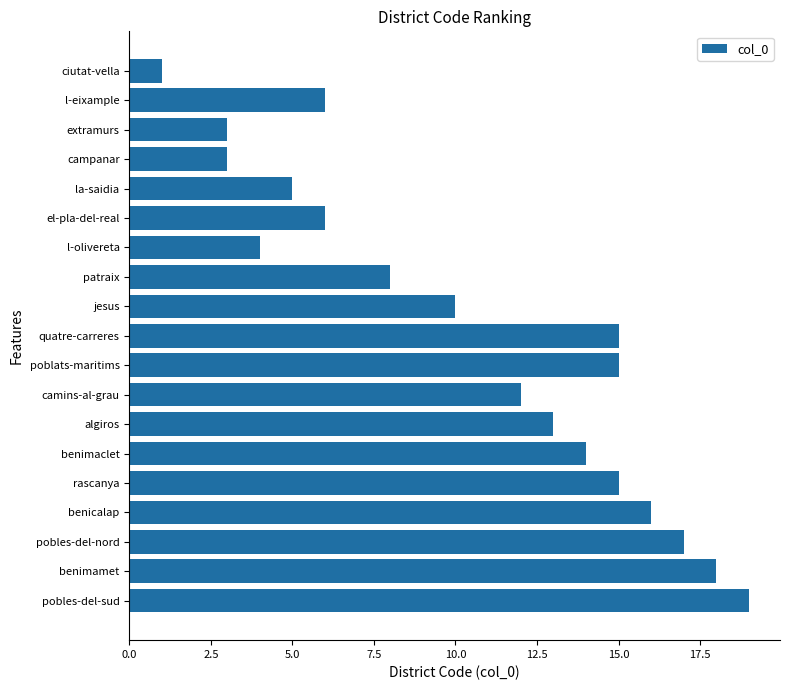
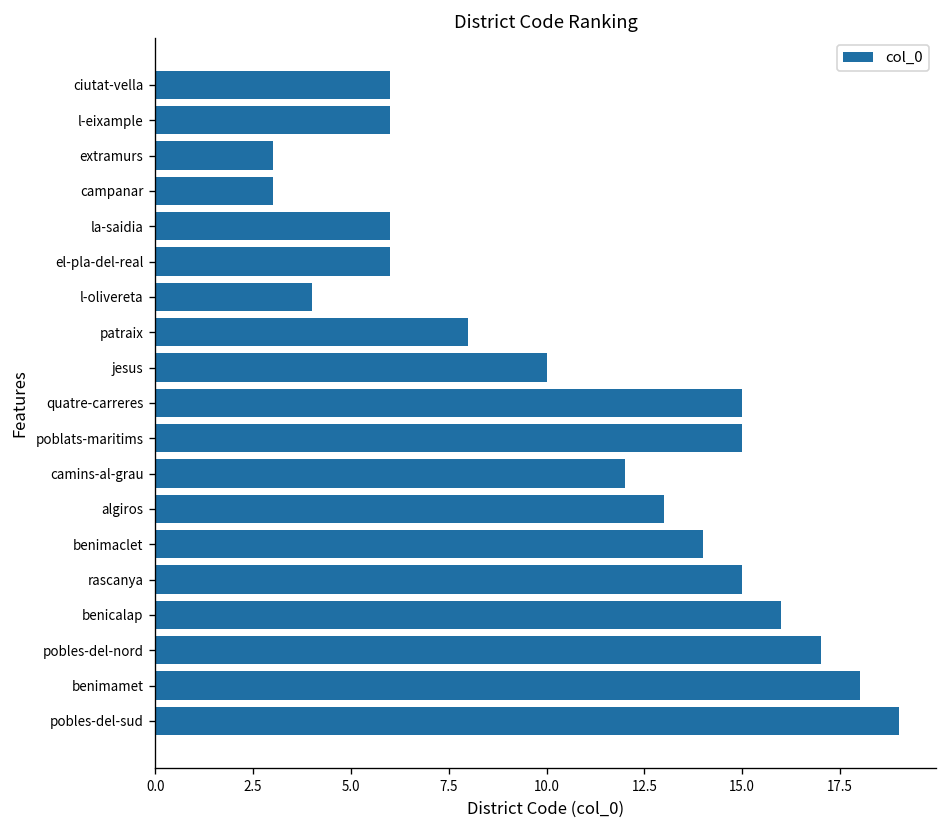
ciutat-vella: 1 -> 6
la-saidia: 5 -> 6
